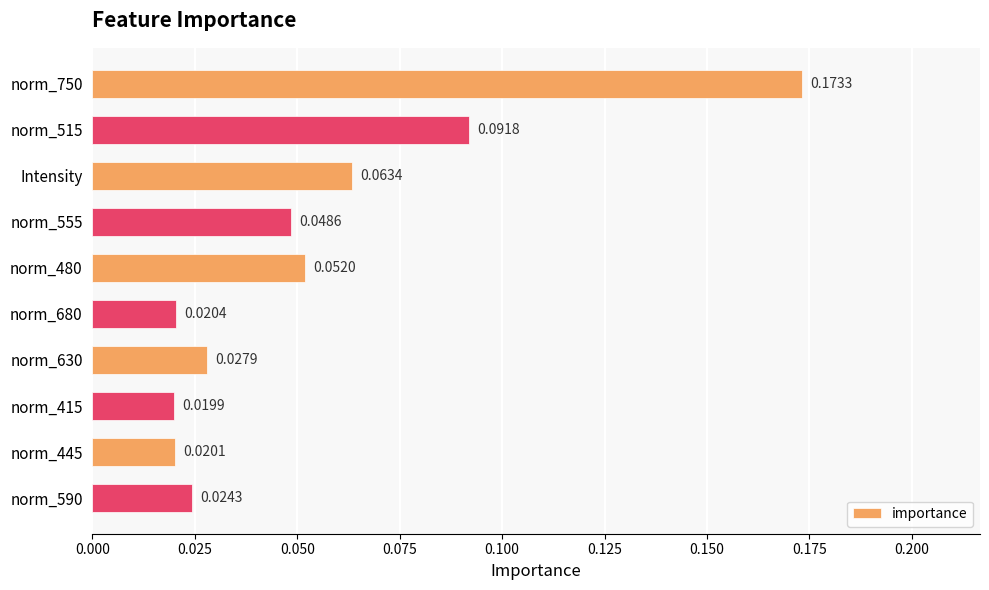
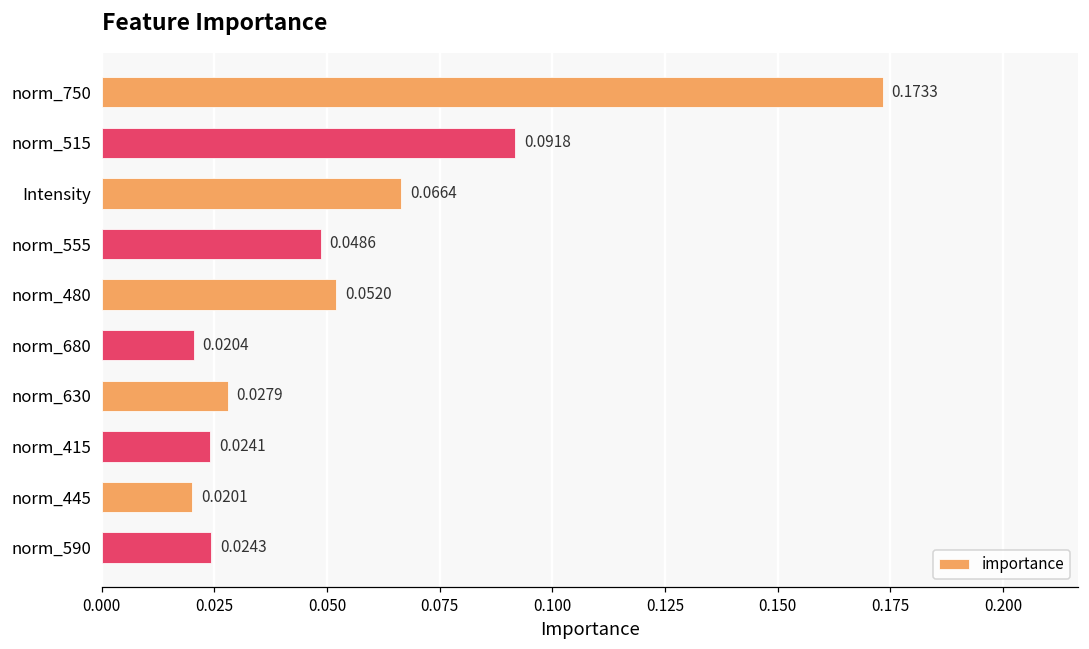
Intensity: 0.0634 -> 0.0664
norm_415: 0.0199 -> 0.0241
